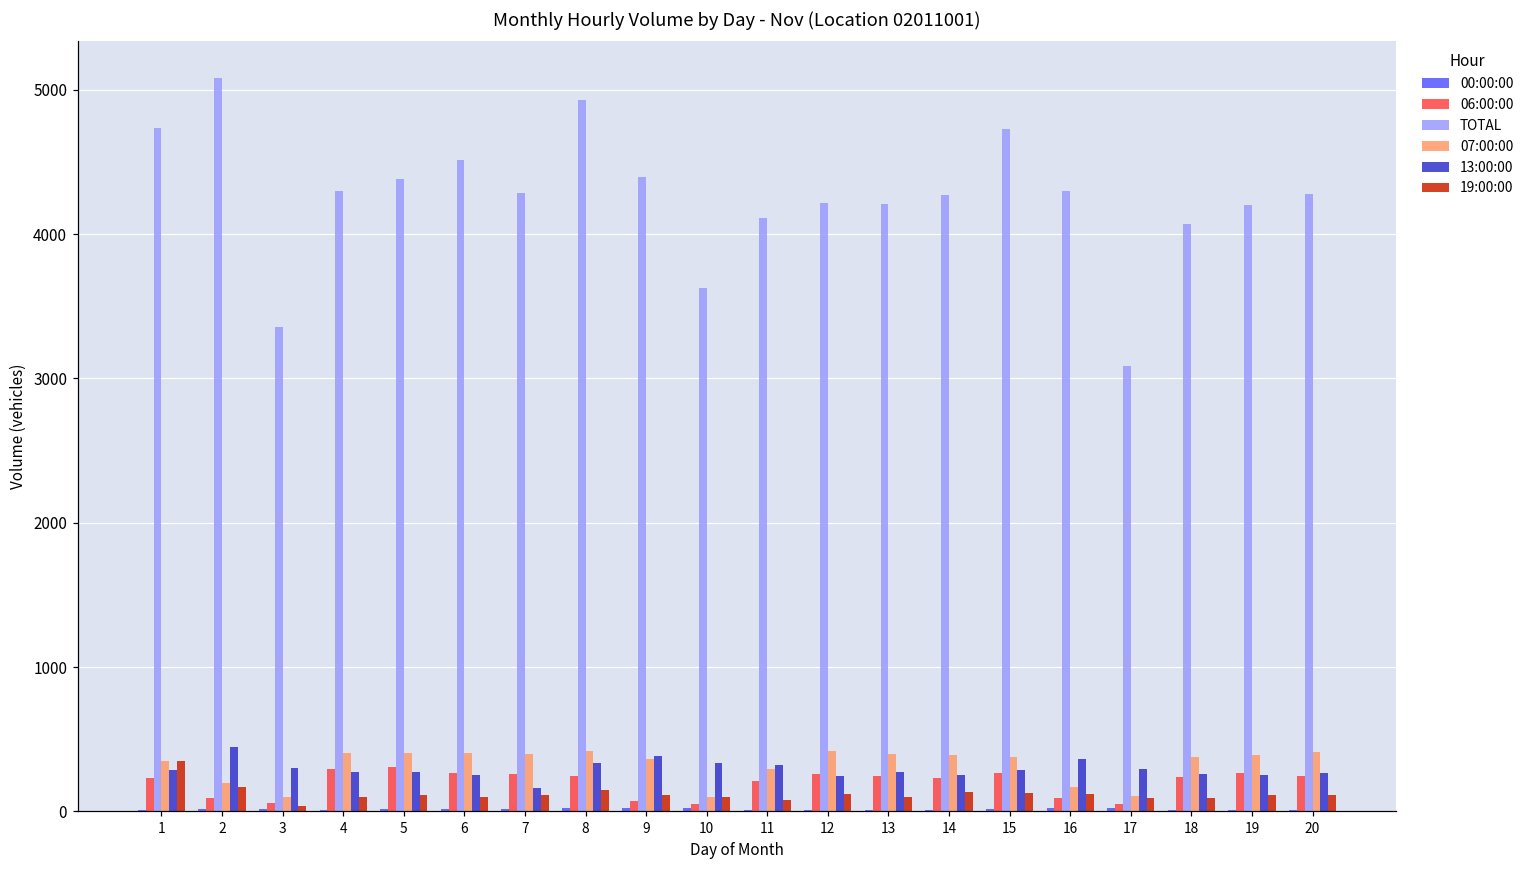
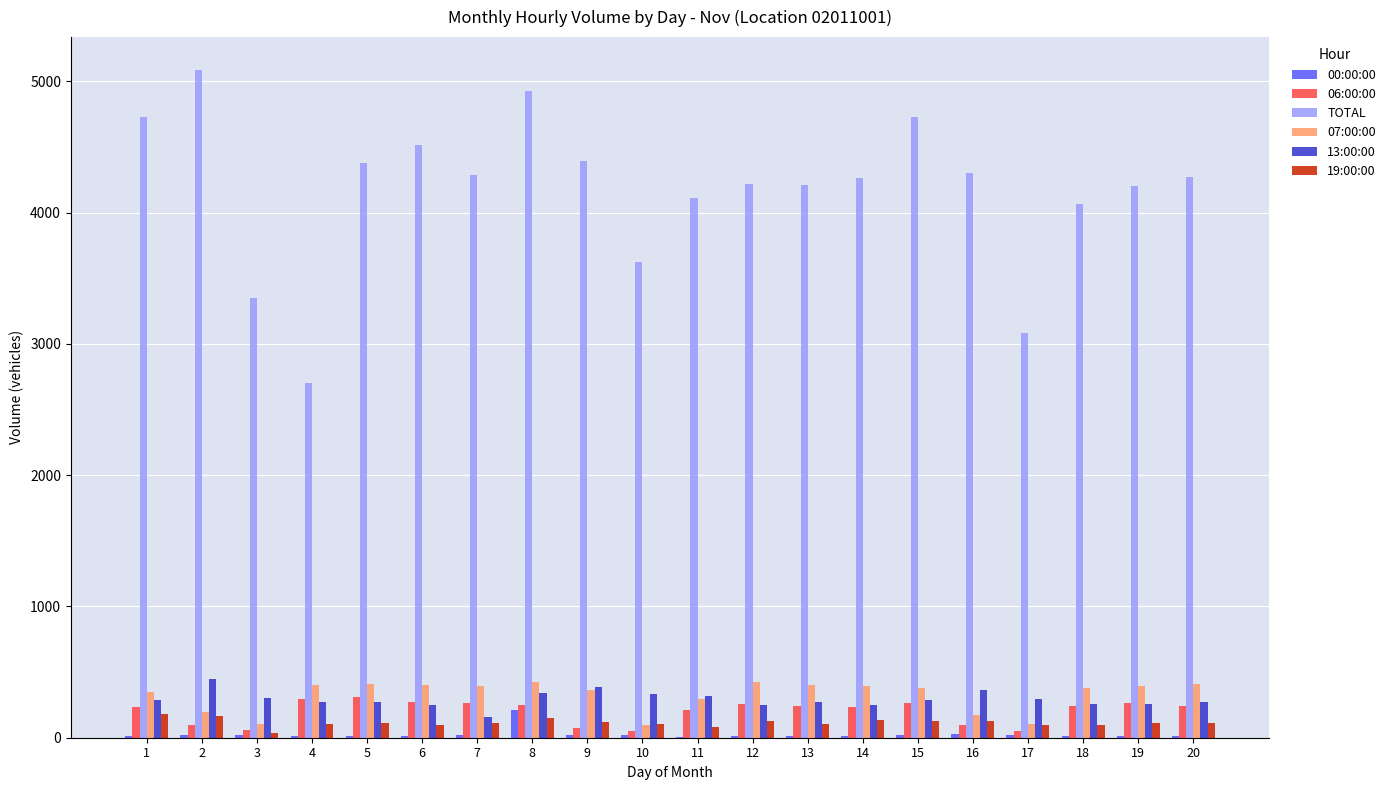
19:00:00, 1: 350 -> 180
TOTAL, 4: 4300 -> 2710
00:00:00, 8: 20 -> 210
